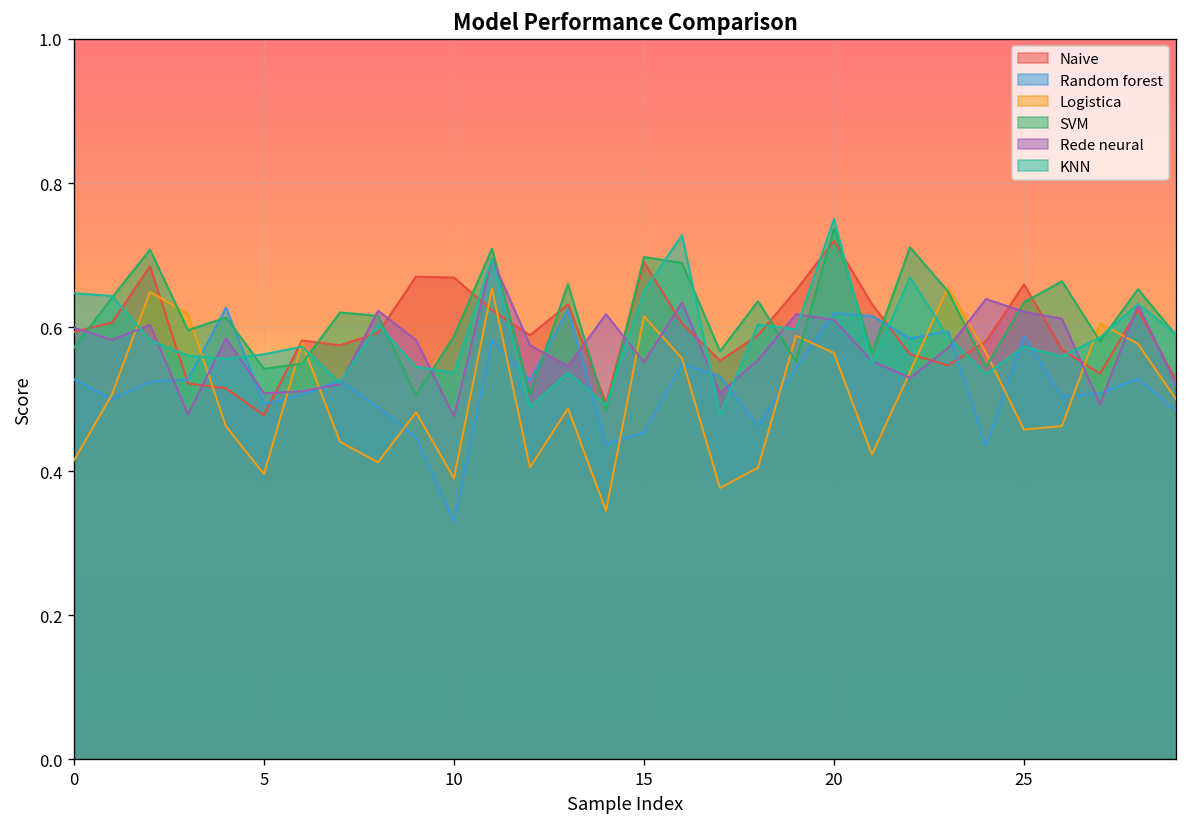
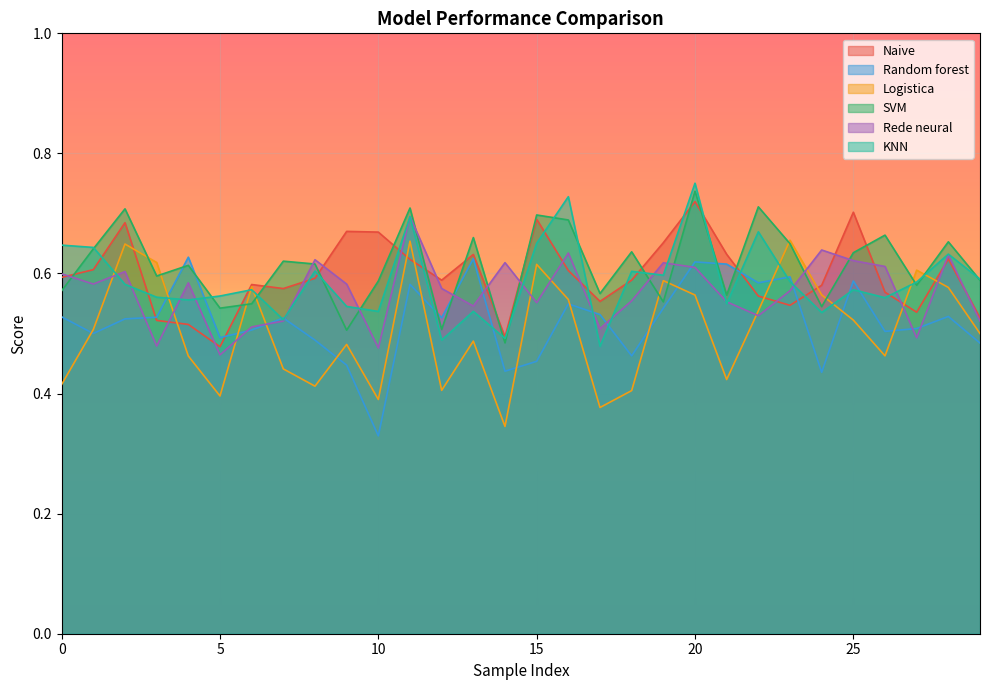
Rede neural, 5: 0.51 -> 0.46
Naive, 25: 0.66 -> 0.70
Logistica, 25: 0.46 -> 0.52
